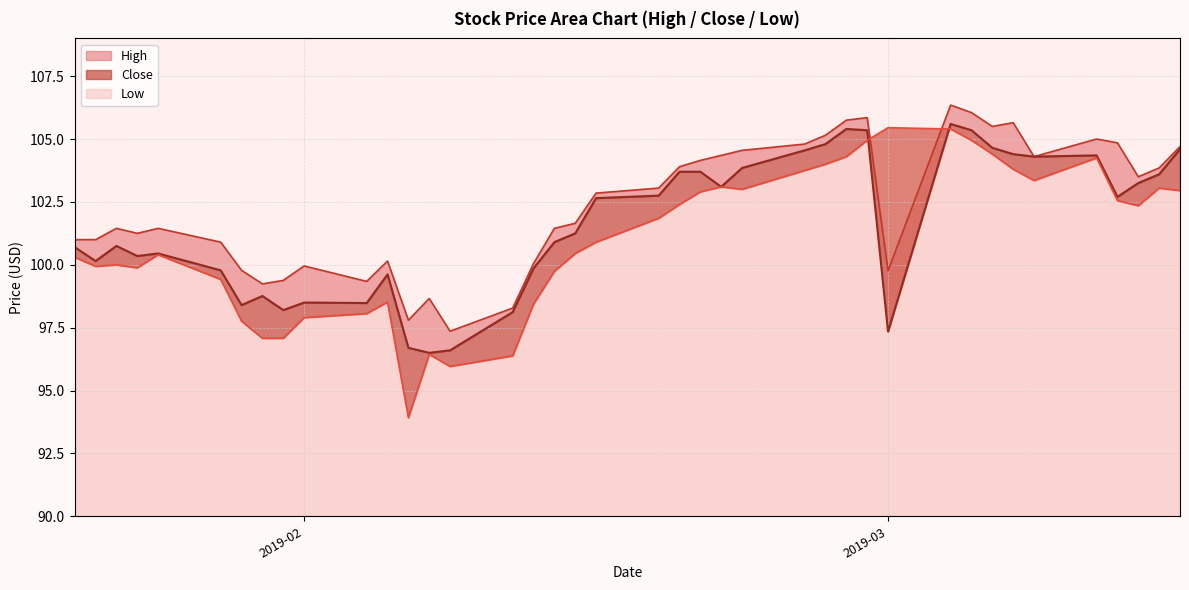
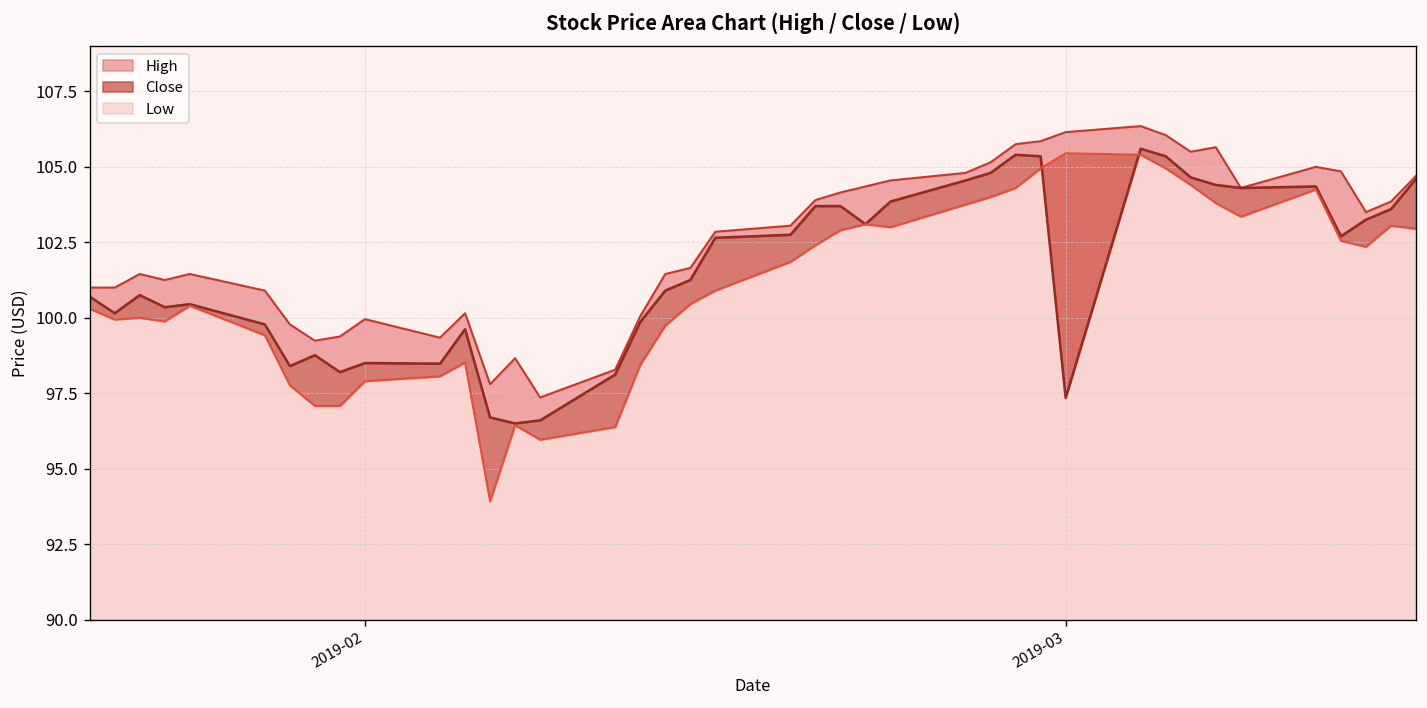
High, 2019-03: 99.8 -> 106.2
